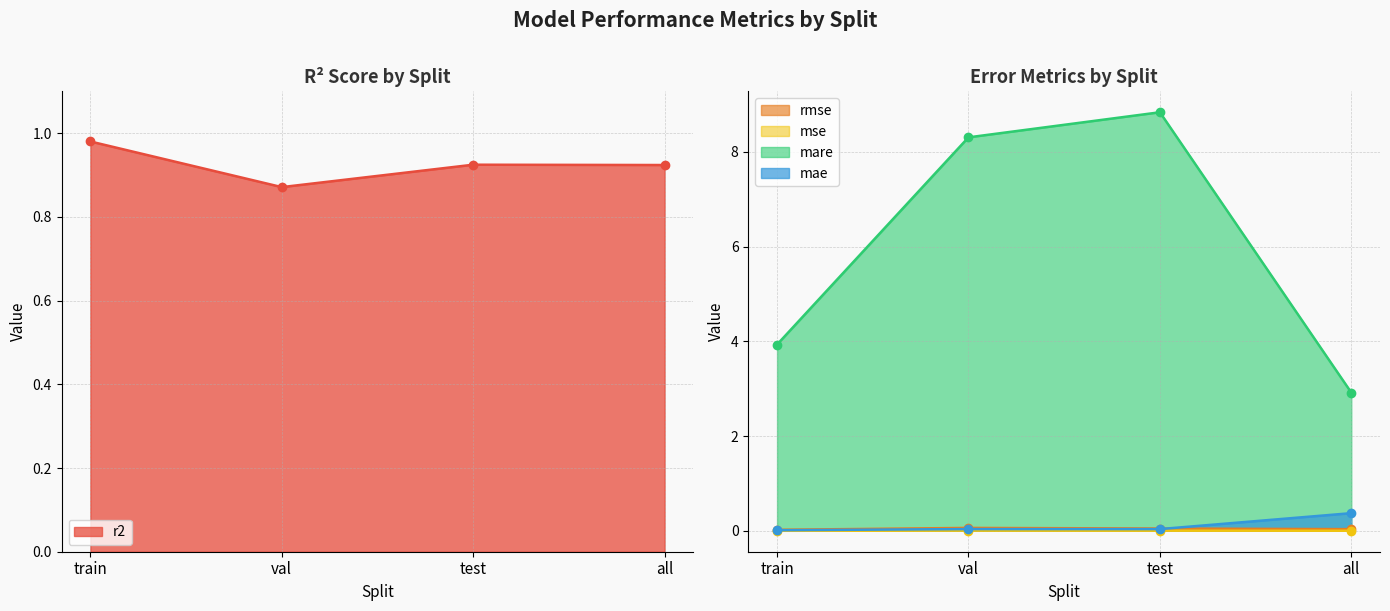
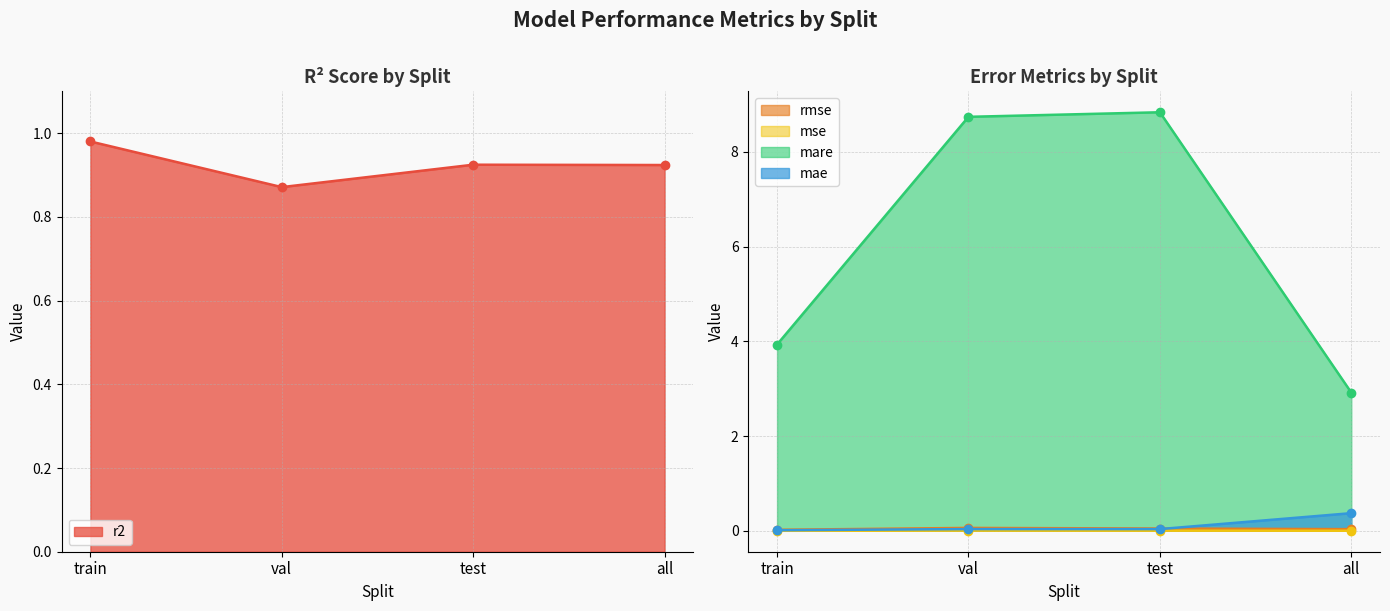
Error Metrics by Split, mare, val: 8.3 -> 8.7
